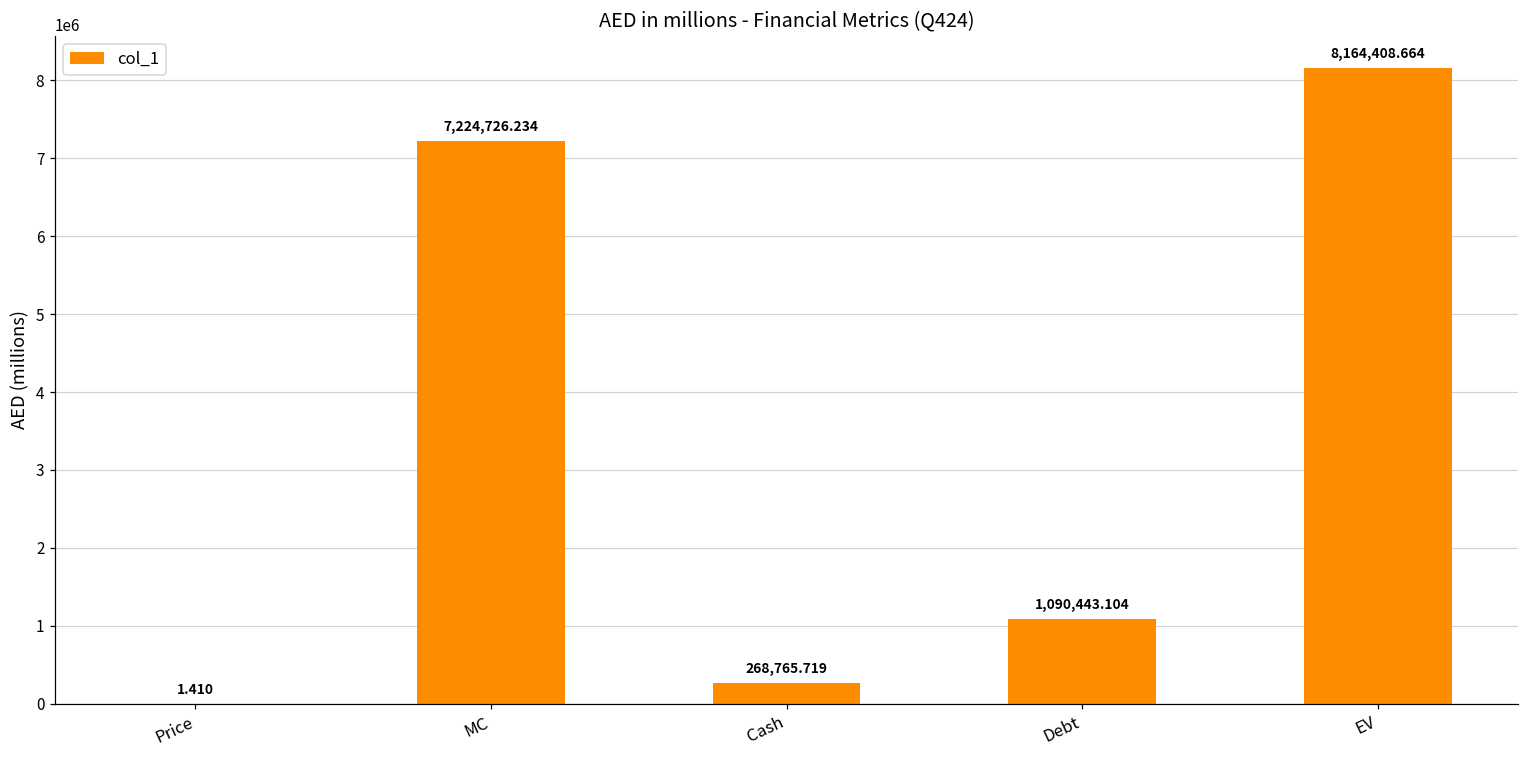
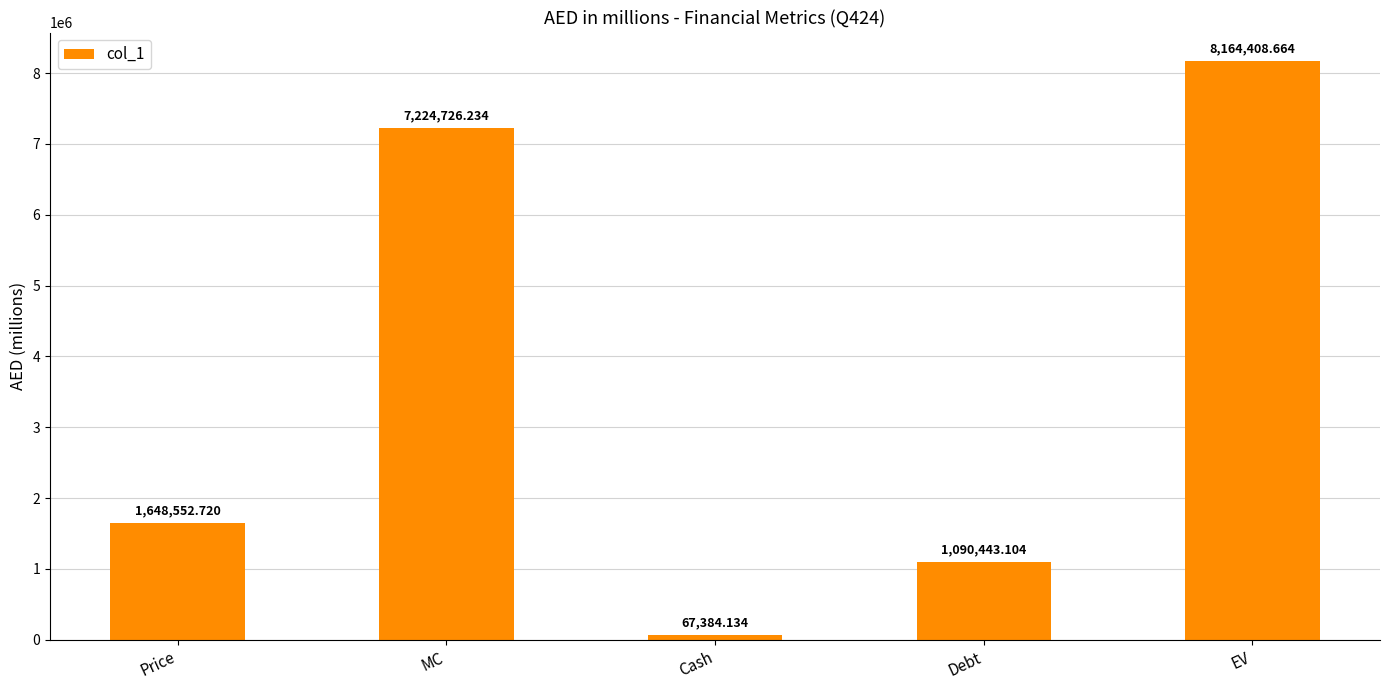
Price: 1.410 -> 1,648,552.720
Cash: 268,765.719 -> 67,384.134
